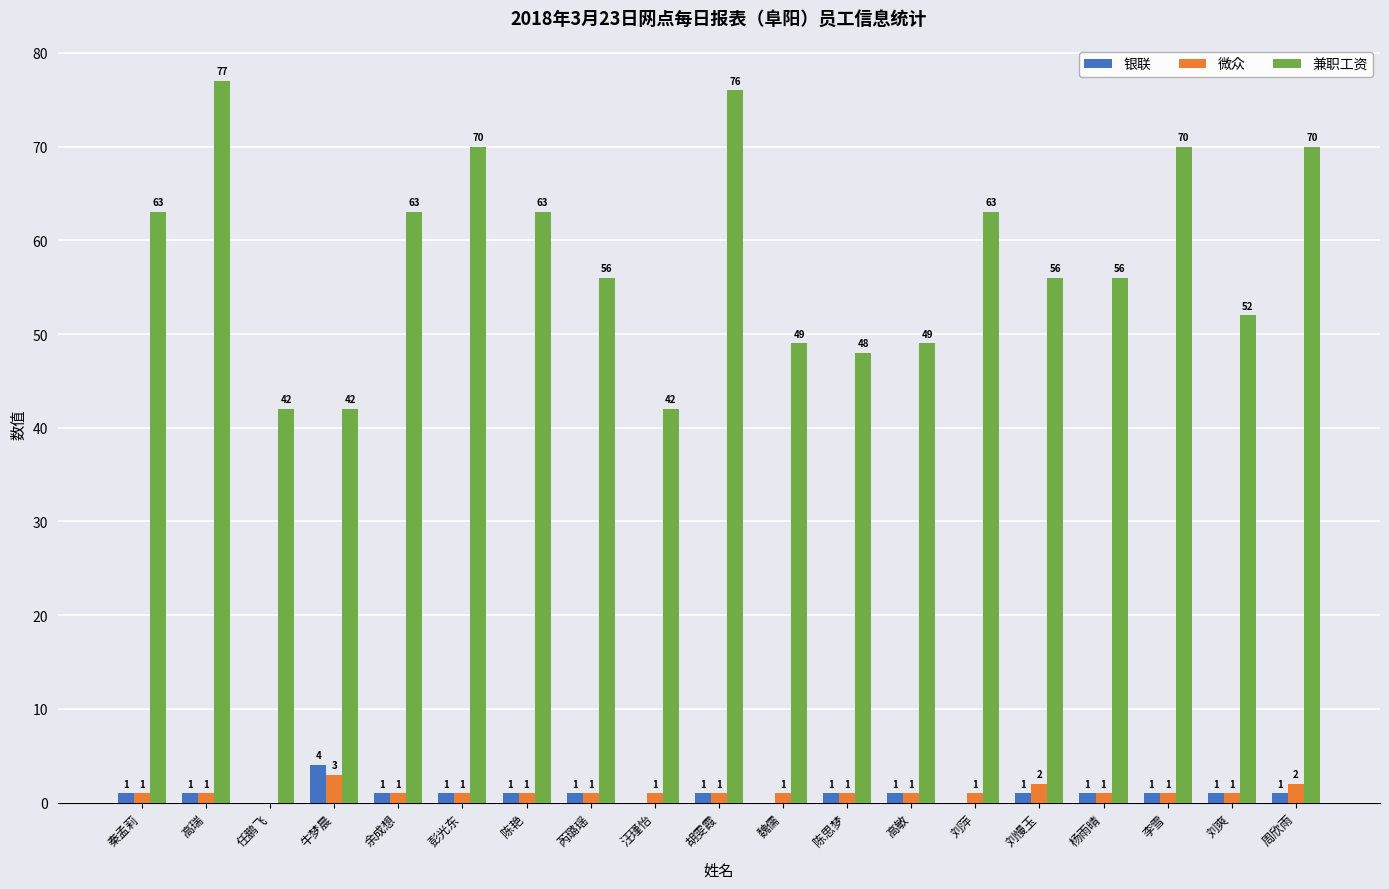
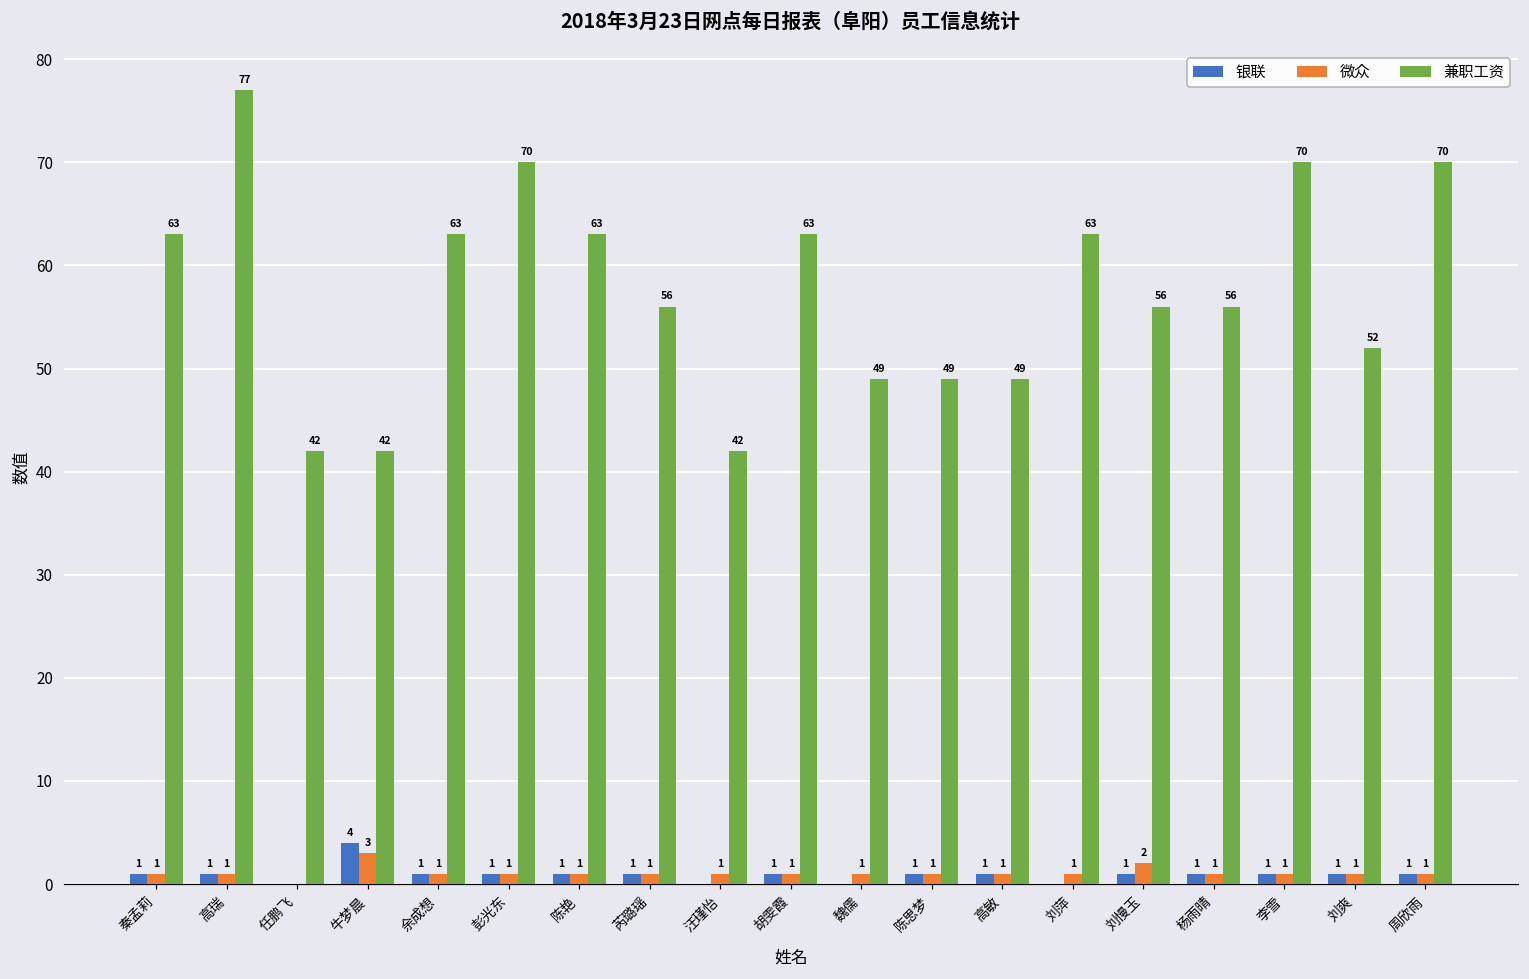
兼职工资, 胡雯霞: 76 -> 63
兼职工资, 陈思梦: 48 -> 49
微众, 周欣雨: 2 -> 1
